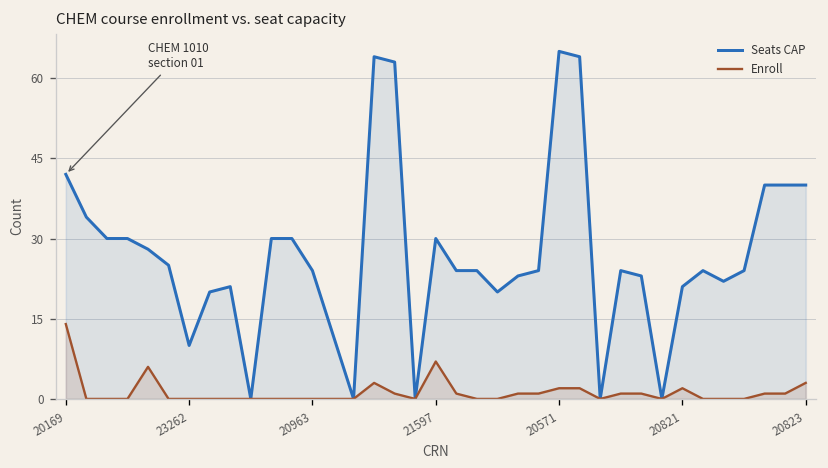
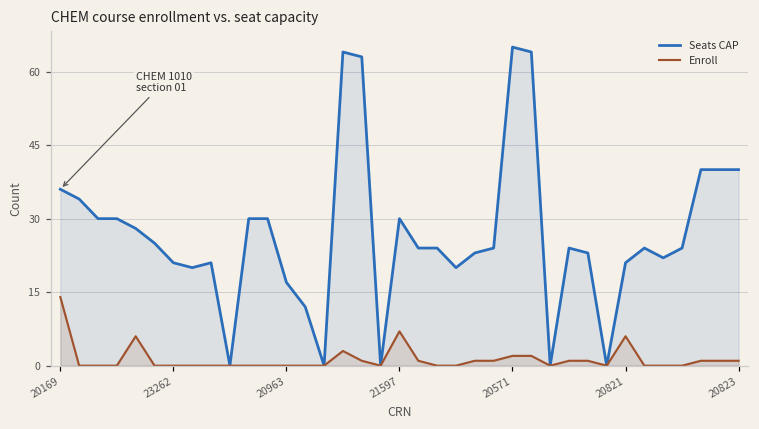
Seats CAP, 20169: 42 -> 36
Seats CAP, 23262: 10 -> 21
Seats CAP, 20963: 24 -> 17
Enroll, 20821: 2 -> 6
Enroll, 20823: 3 -> 1
